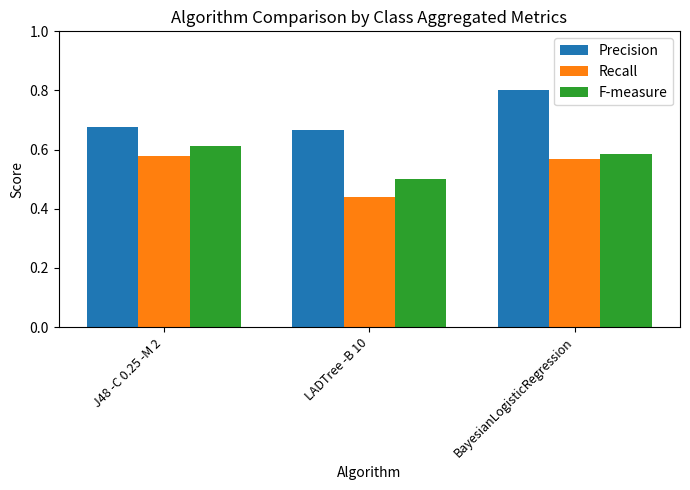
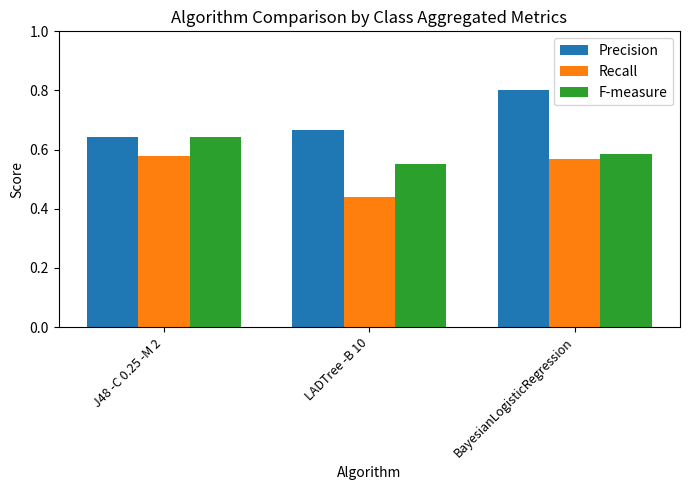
Precision, J48 -C 0.25 -M 2: 0.68 -> 0.64
F-measure, J48 -C 0.25 -M 2: 0.61 -> 0.64
F-measure, LADTree -B 10: 0.50 -> 0.55
